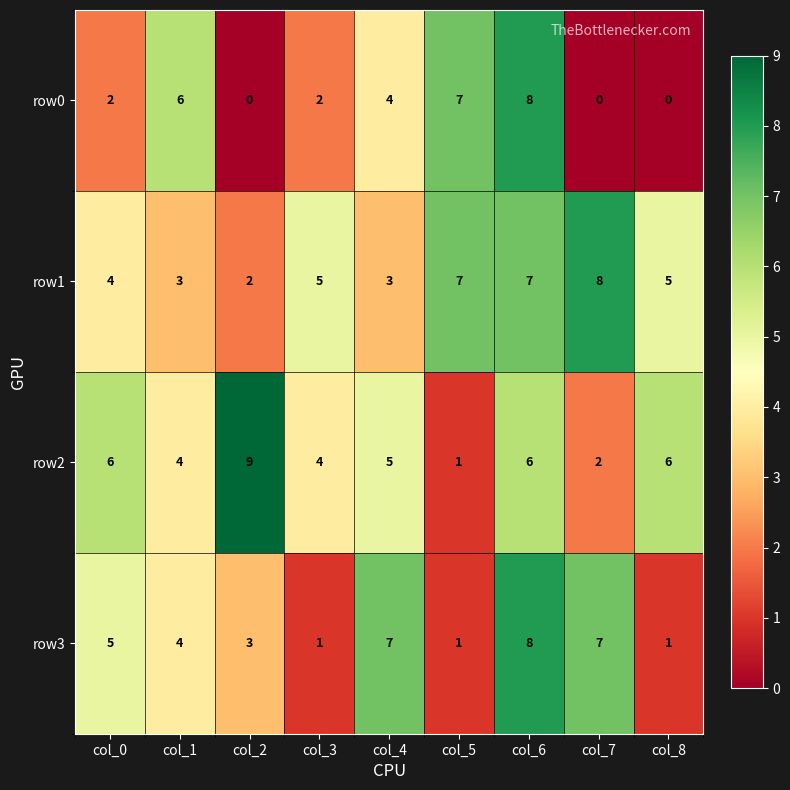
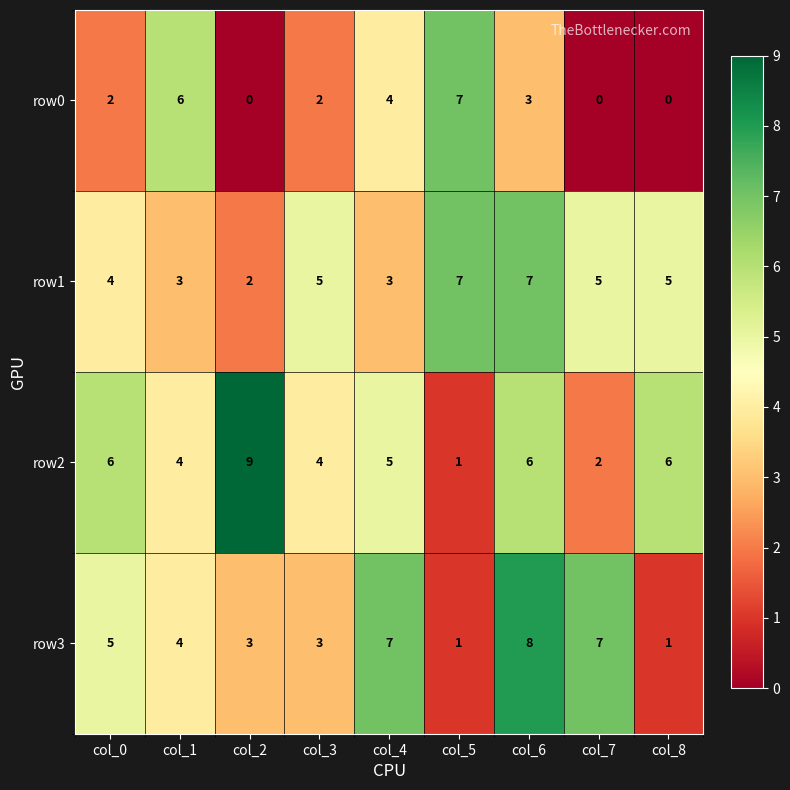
row0, col_6: 8 -> 3
row1, col_7: 8 -> 5
row3, col_3: 1 -> 3
